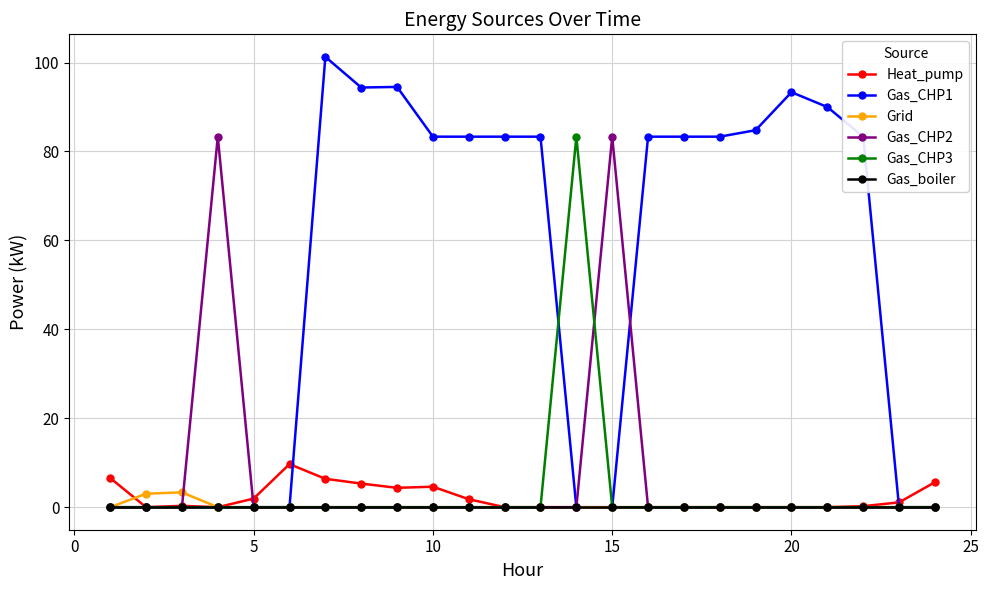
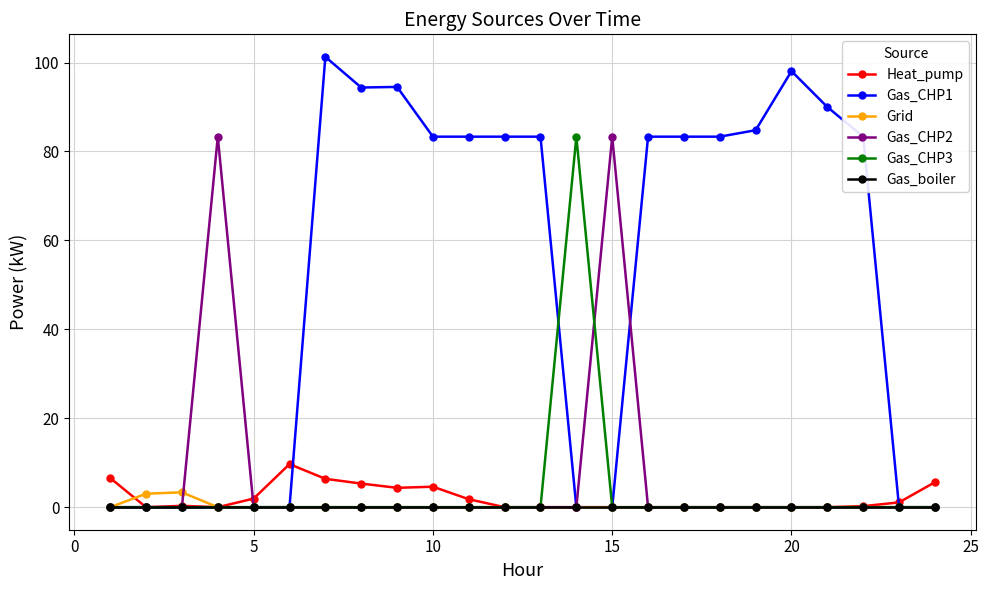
Gas_CHP1, 20: 93 -> 98
